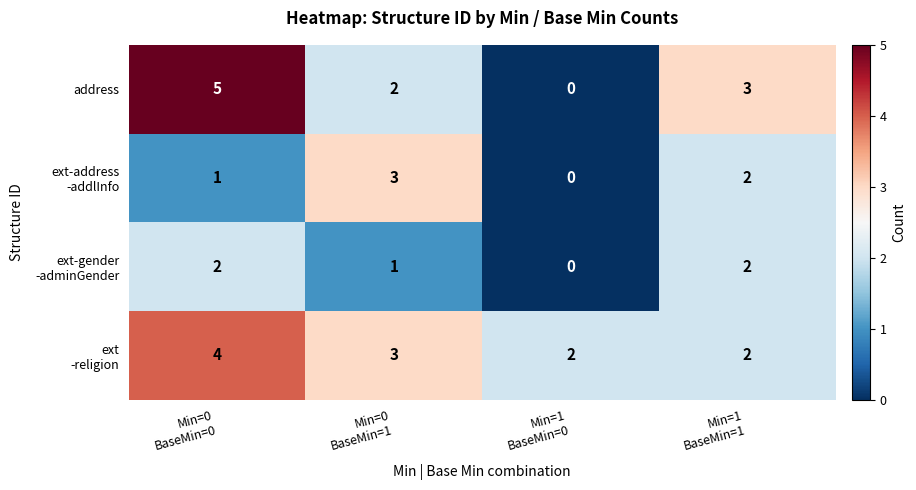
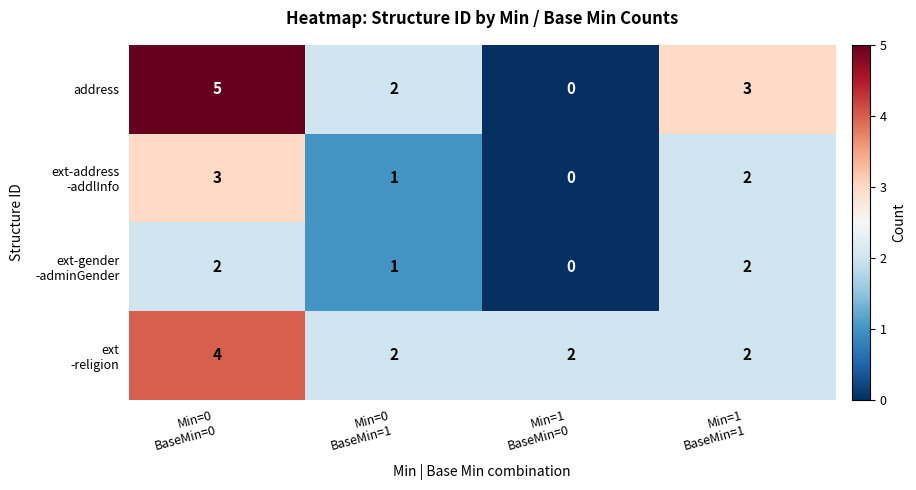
ext-address -addlInfo, Min=0 BaseMin=0: 1 -> 3
ext-address -addlInfo, Min=0 BaseMin=1: 3 -> 1
ext -religion, Min=0 BaseMin=1: 3 -> 2
